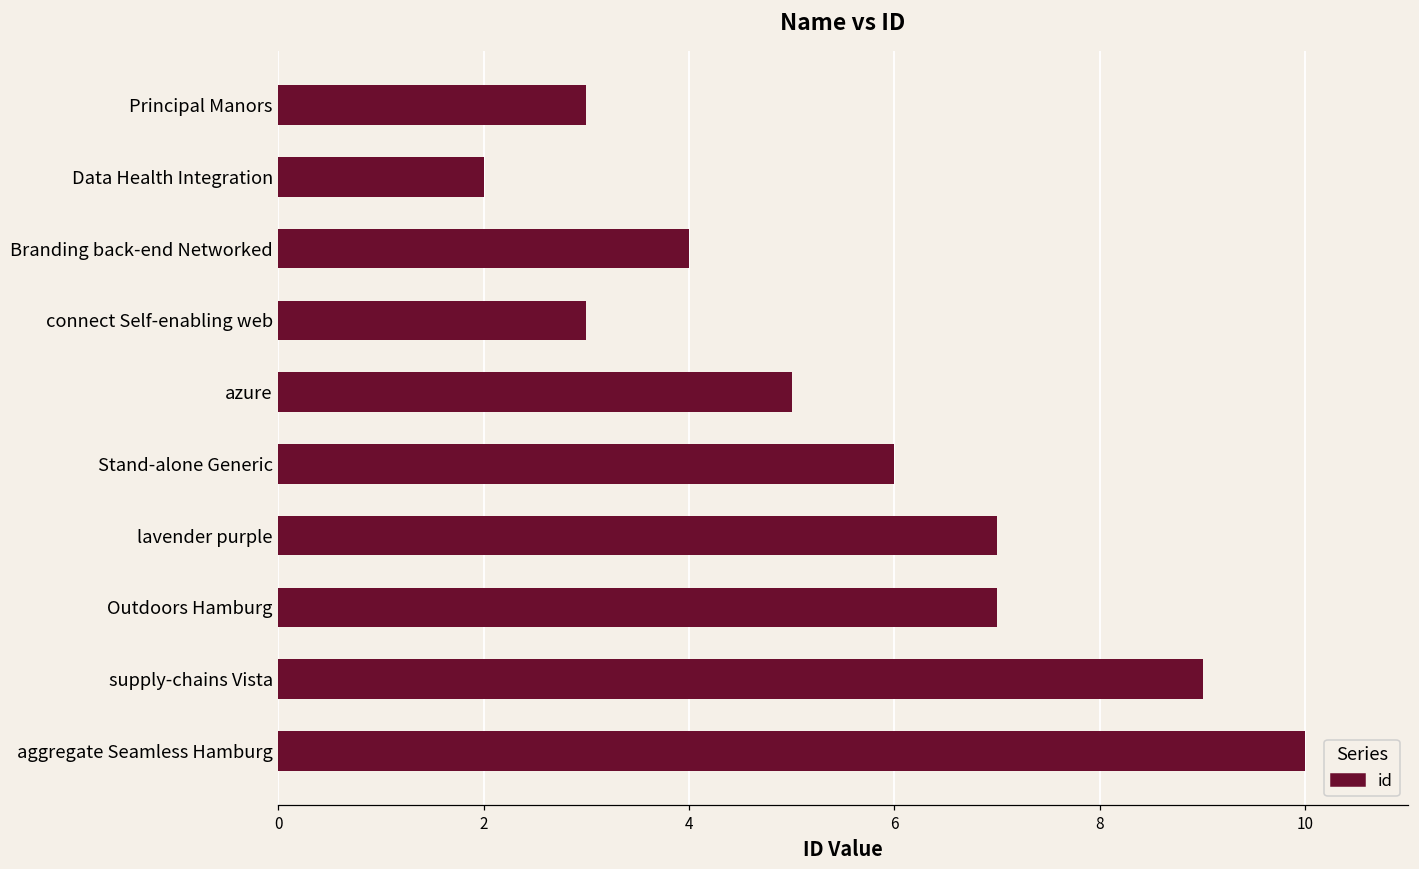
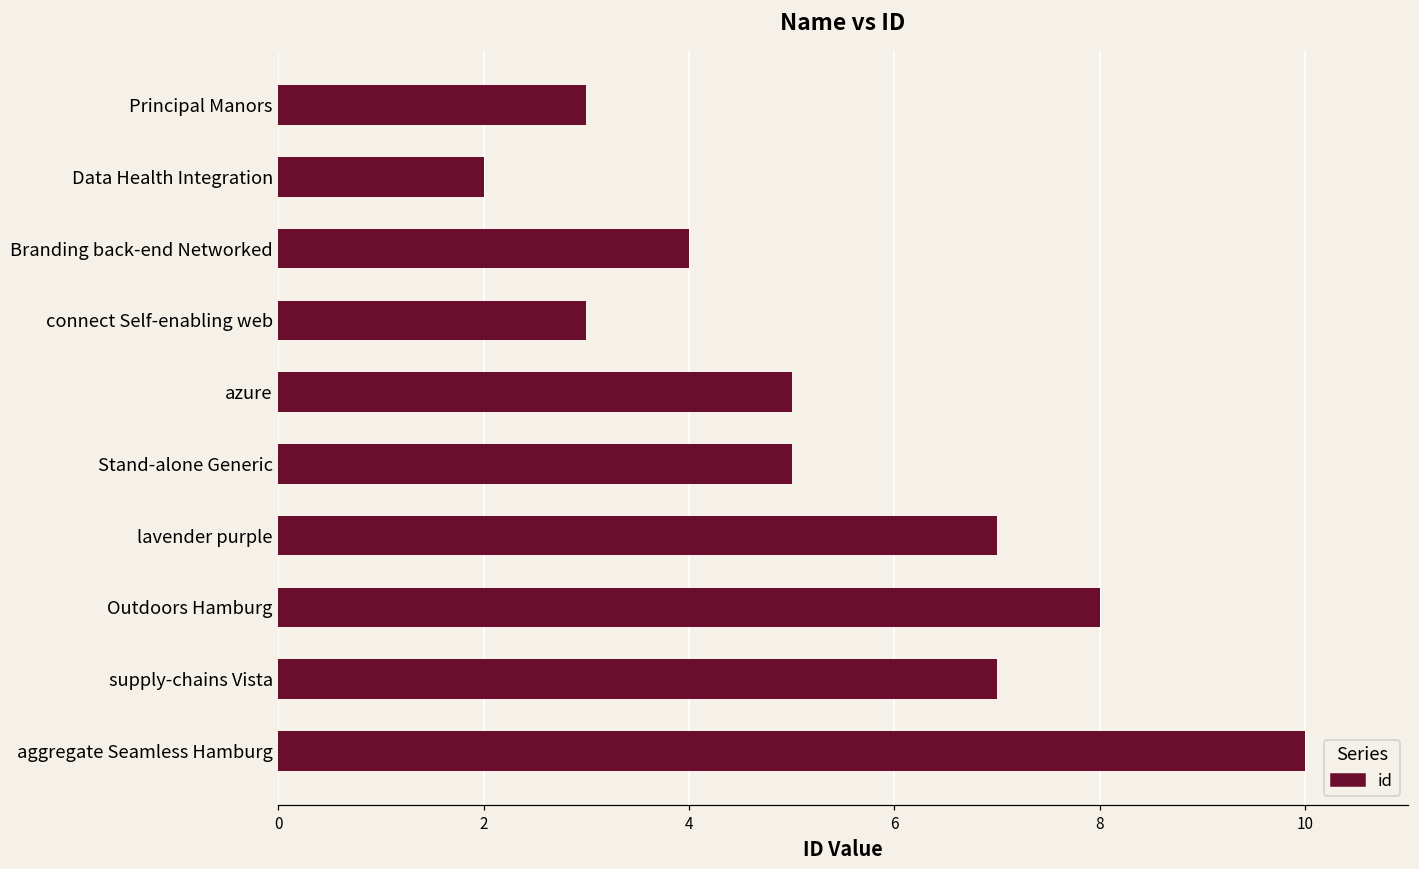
Stand-alone Generic: 6 -> 5
Outdoors Hamburg: 7 -> 8
supply-chains Vista: 9 -> 7
